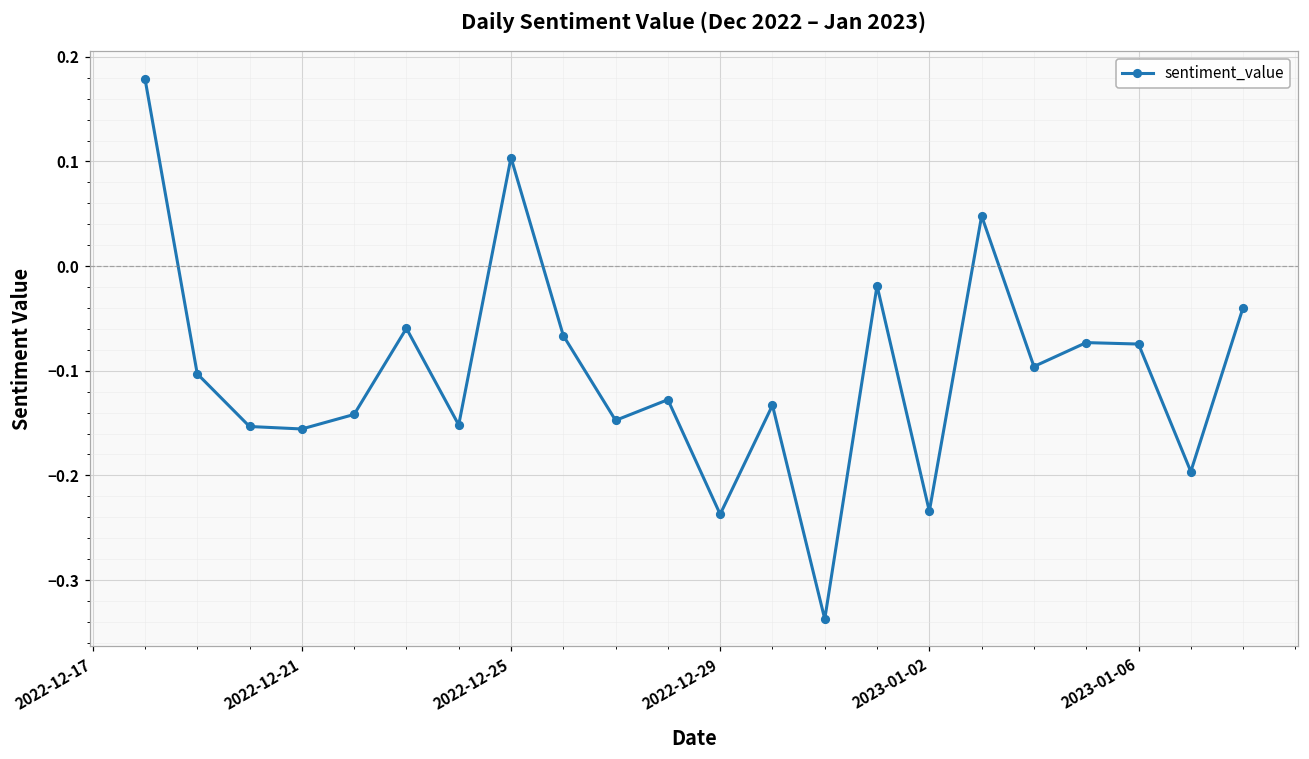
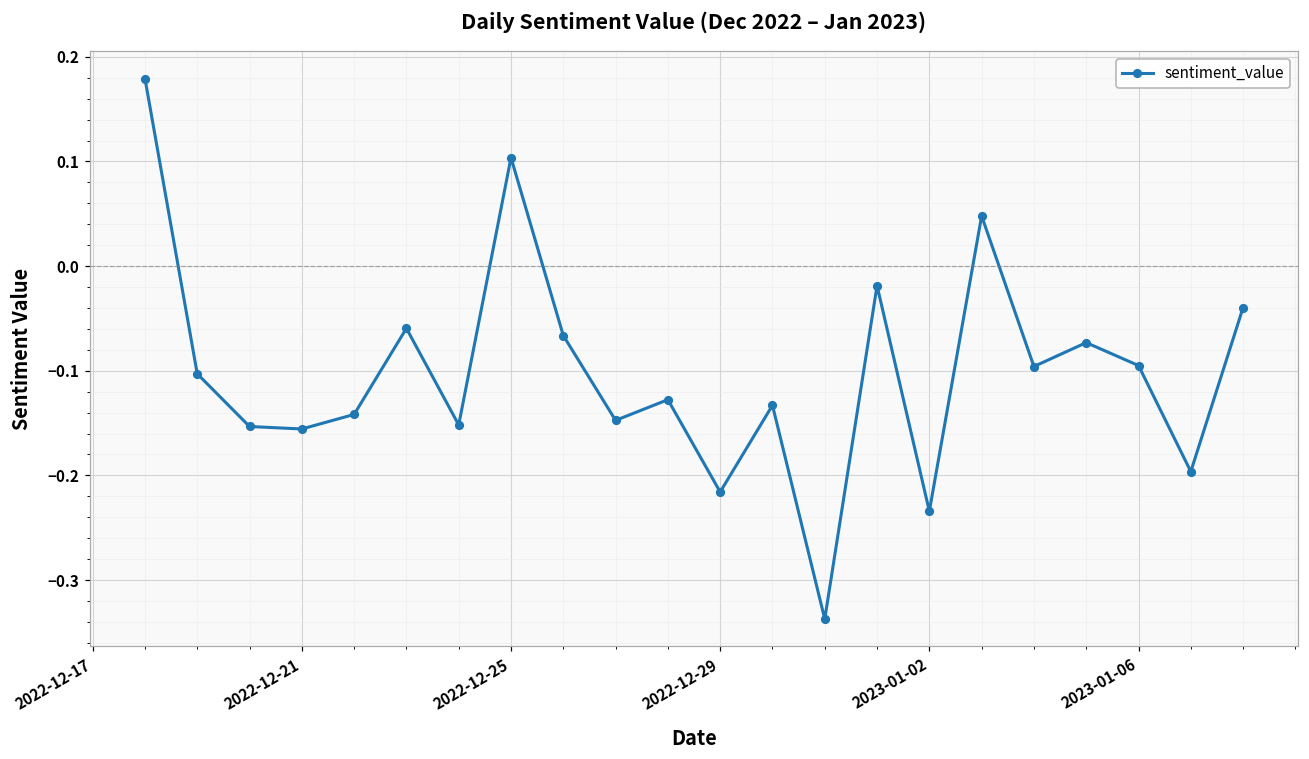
2022-12-29: -0.24 -> -0.22
2023-01-06: -0.07 -> -0.10
